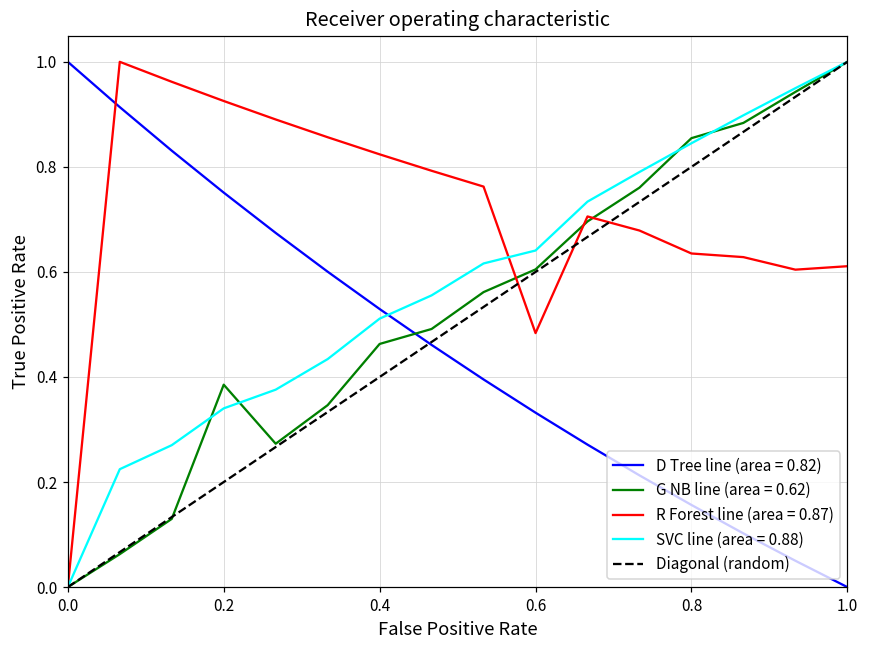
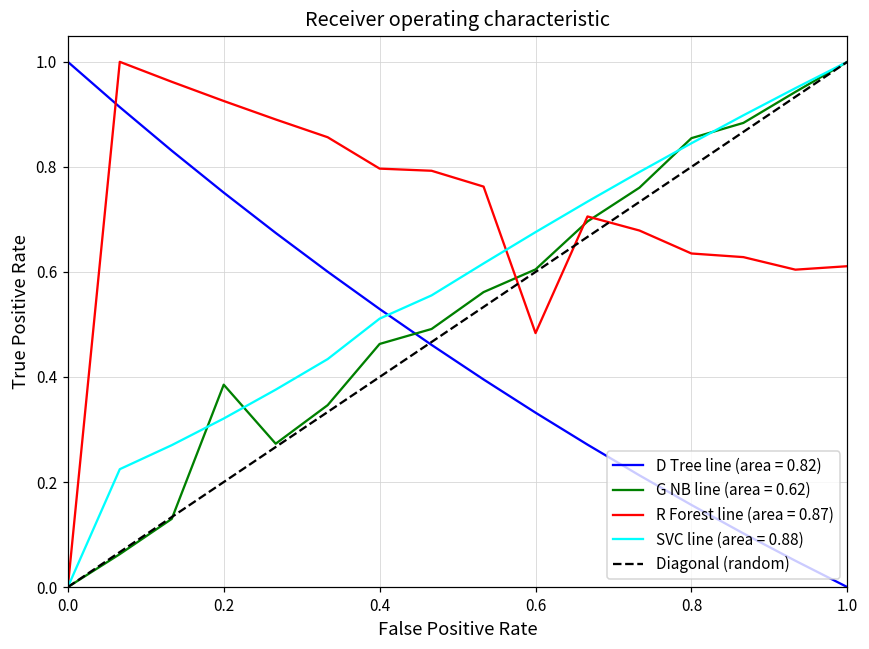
SVC line (area = 0.88), 0.2: 0.34 -> 0.32
R Forest line (area = 0.87), 0.4: 0.82 -> 0.80
SVC line (area = 0.88), 0.6: 0.64 -> 0.68
